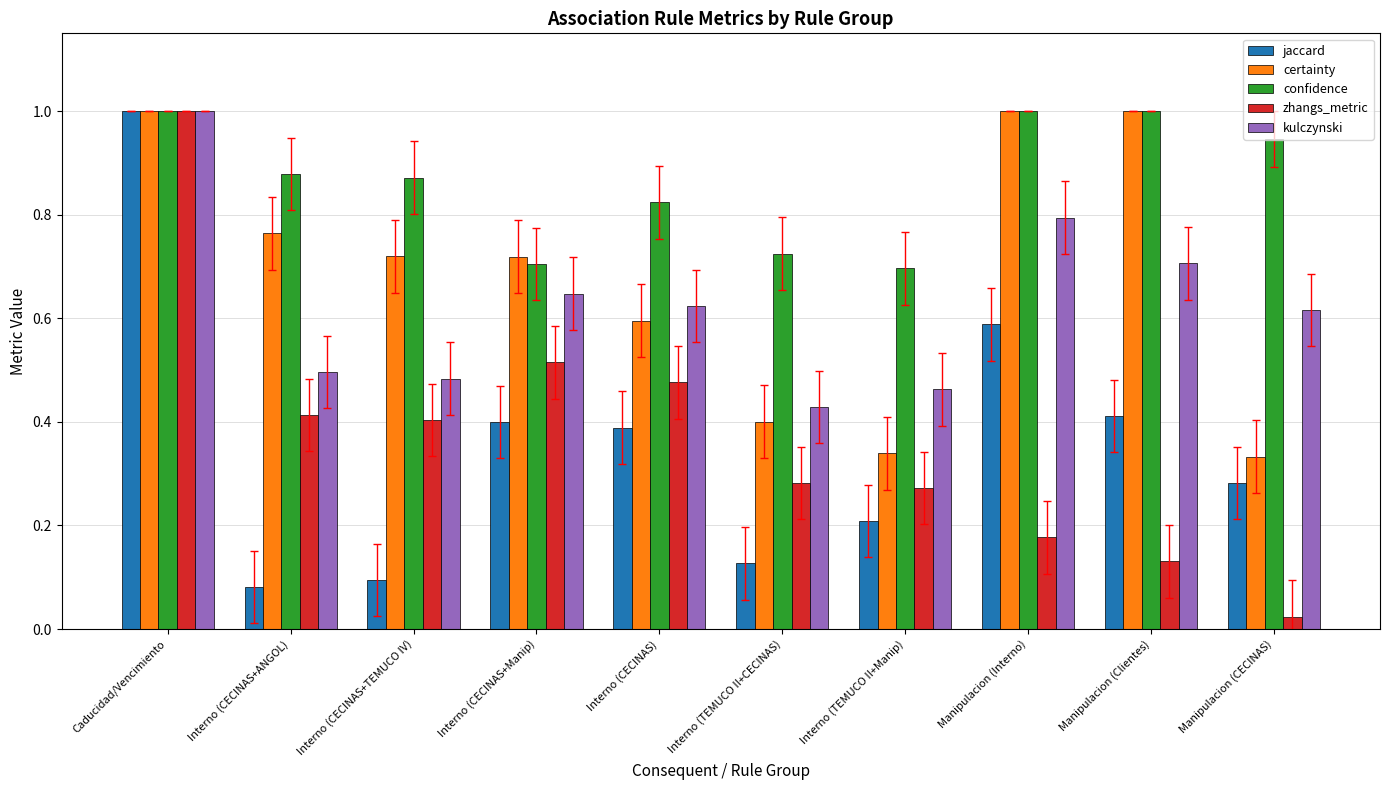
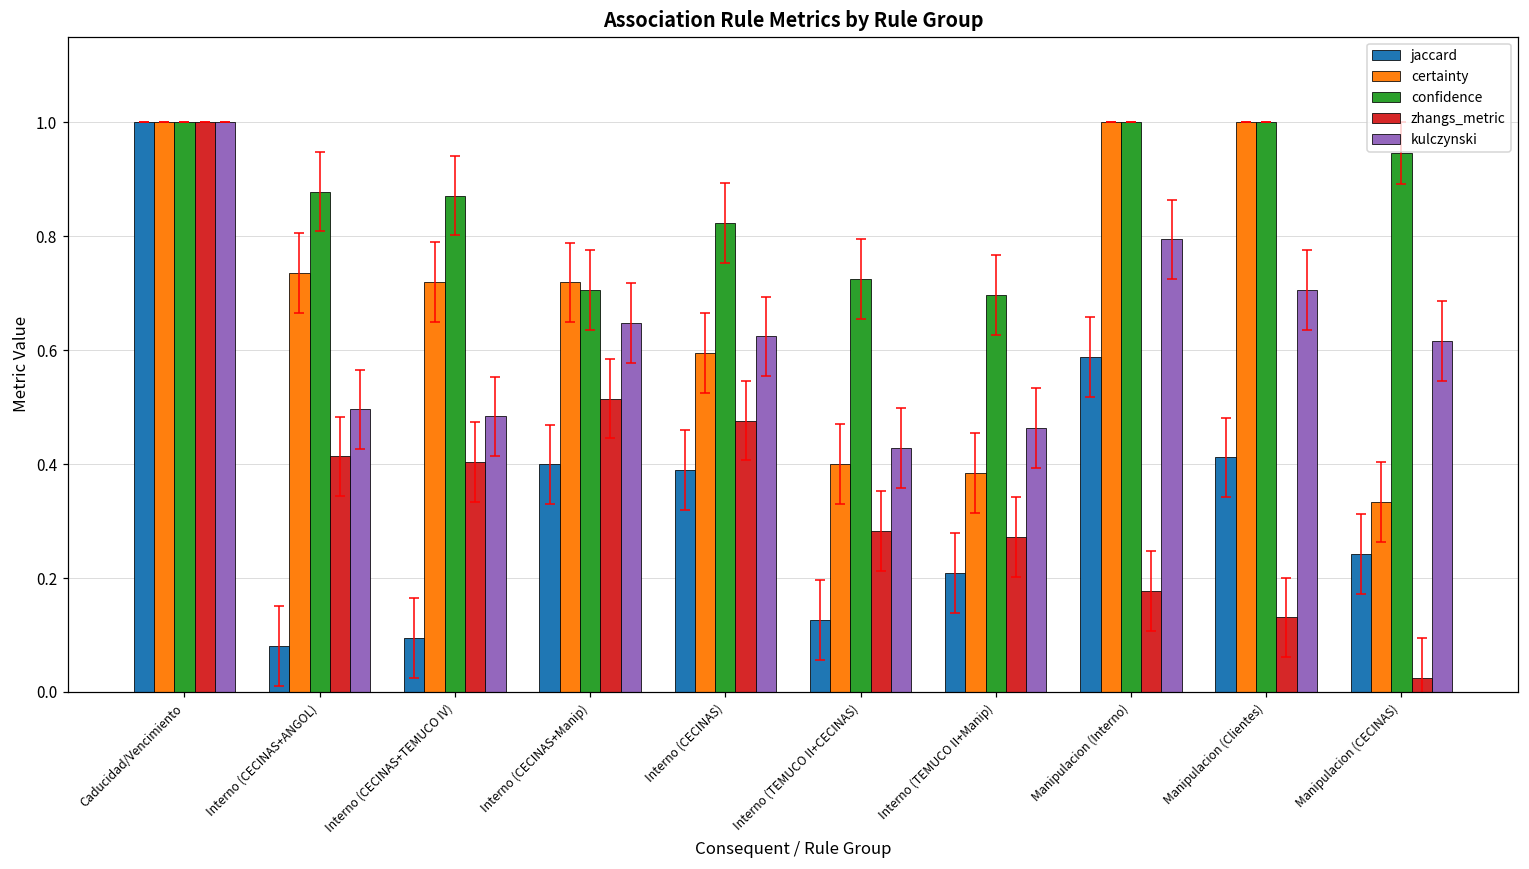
certainty, Interno (CECINAS+ANGOL): 0.76 -> 0.74
certainty, Interno (TEMUCO II+Manip): 0.34 -> 0.38
jaccard, Manipulacion (CECINAS): 0.28 -> 0.24
